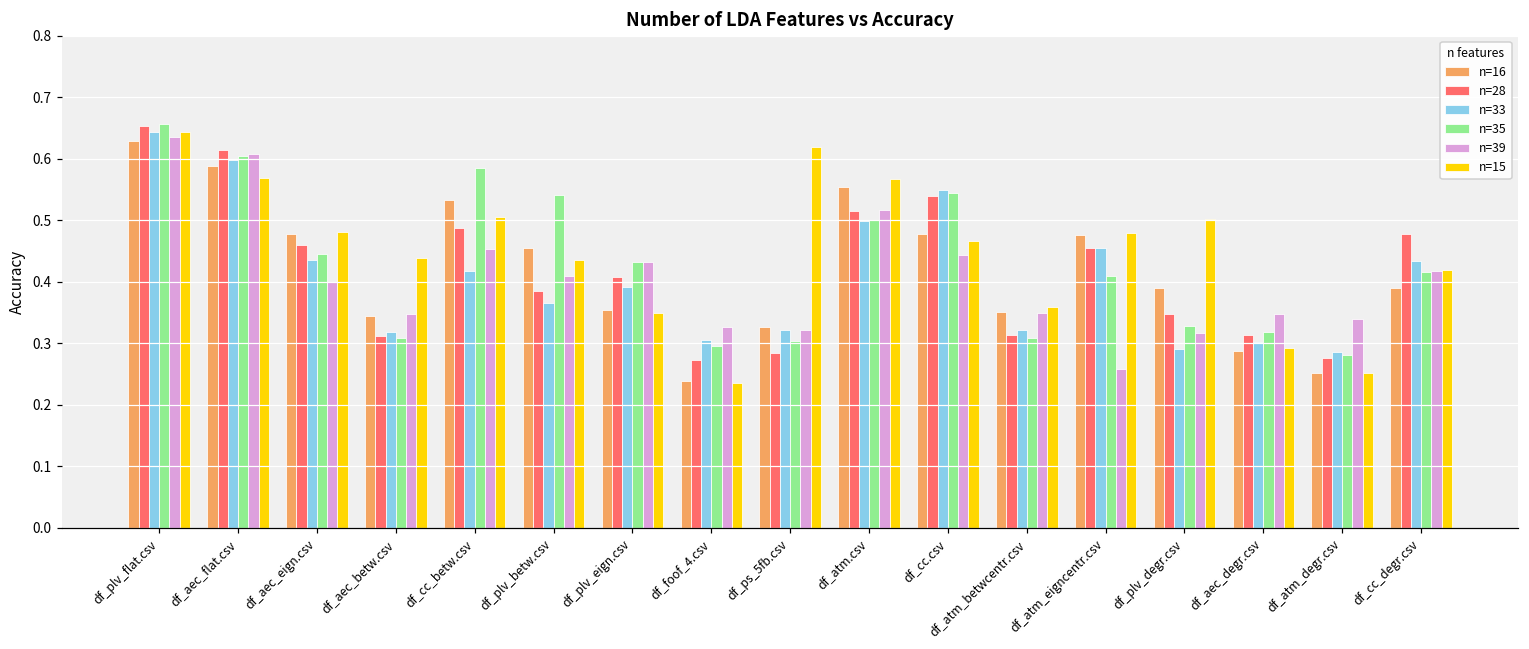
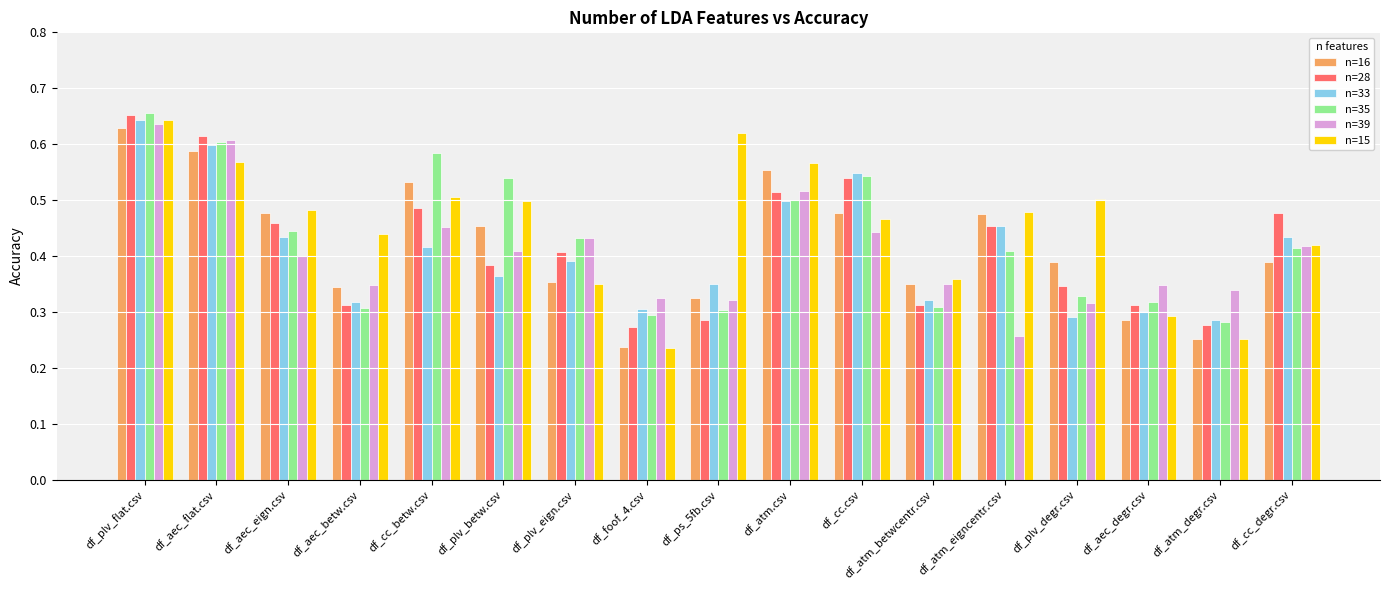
n=15, df_plv_betw.csv: 0.44 -> 0.50
n=33, df_ps_5fb.csv: 0.32 -> 0.35
